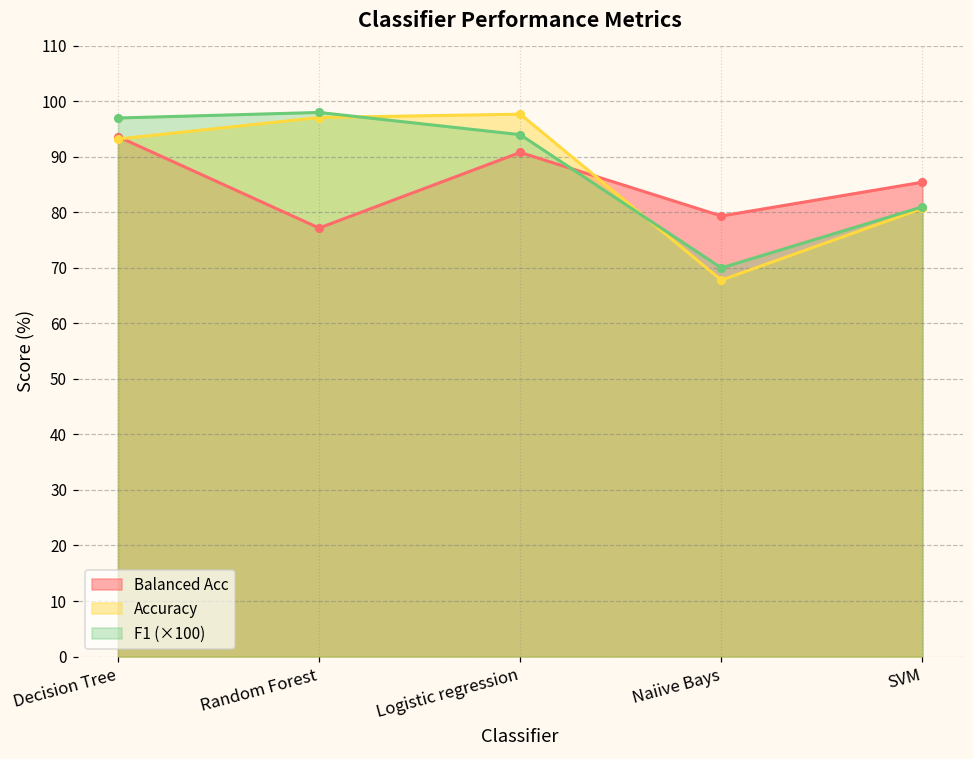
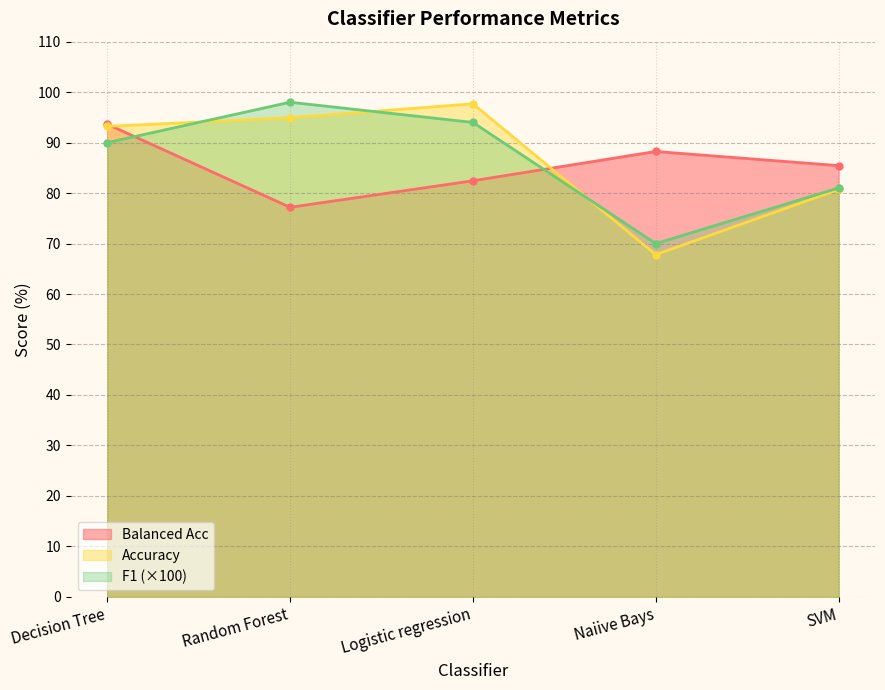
F1 (×100), Decision Tree: 97 -> 90
Accuracy, Random Forest: 97 -> 95
Balanced Acc, Logistic regression: 91 -> 82
Balanced Acc, Naiive Bays: 79 -> 88
